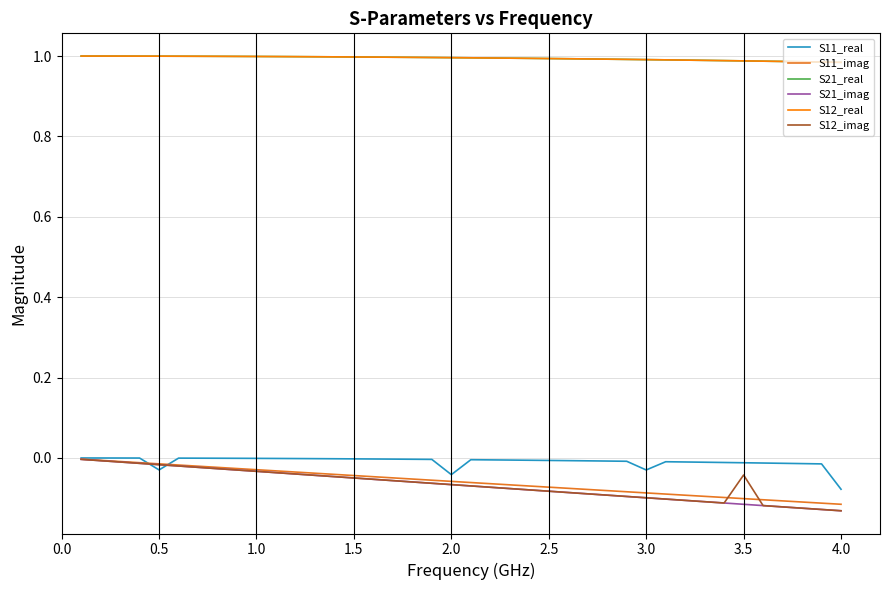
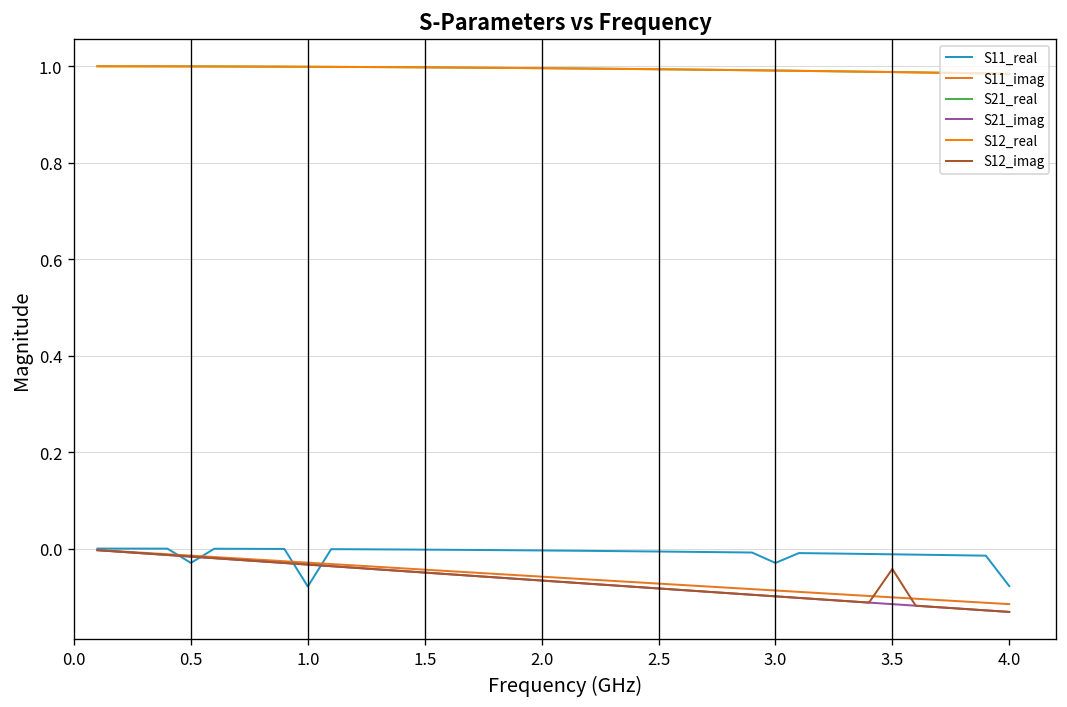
S11_real, 1.0: 0.00 -> -0.08
S11_real, 2.0: -0.04 -> 0.00
